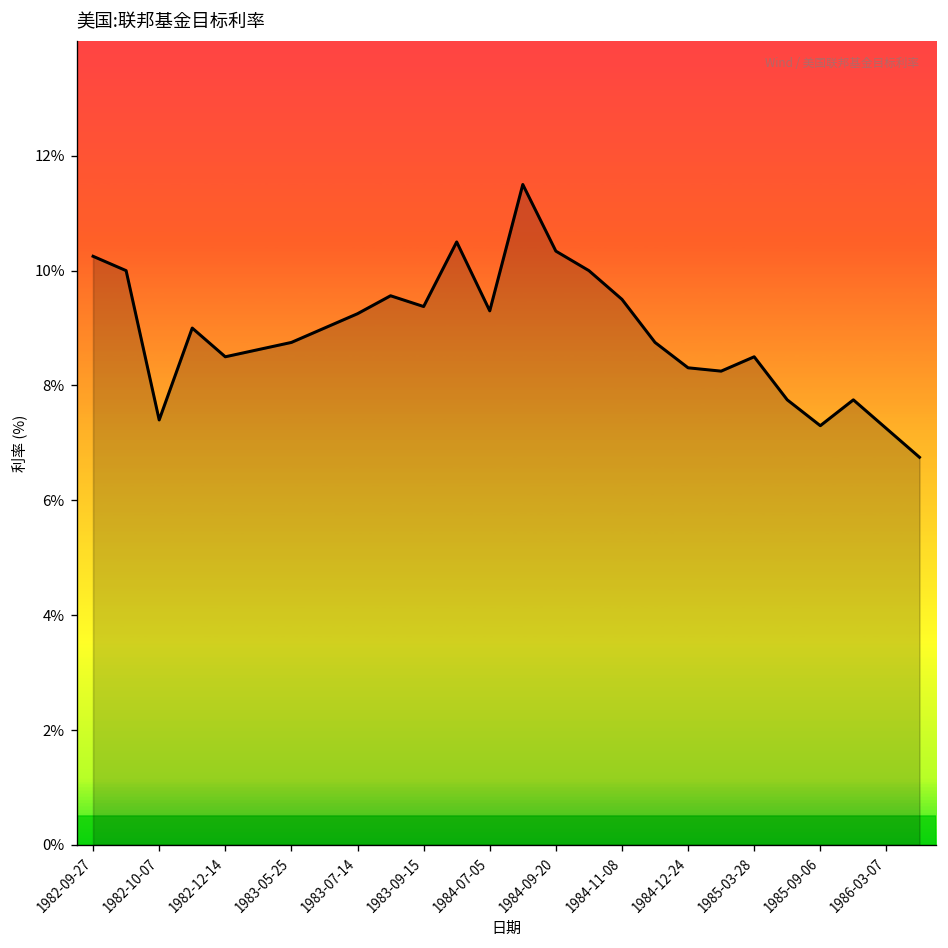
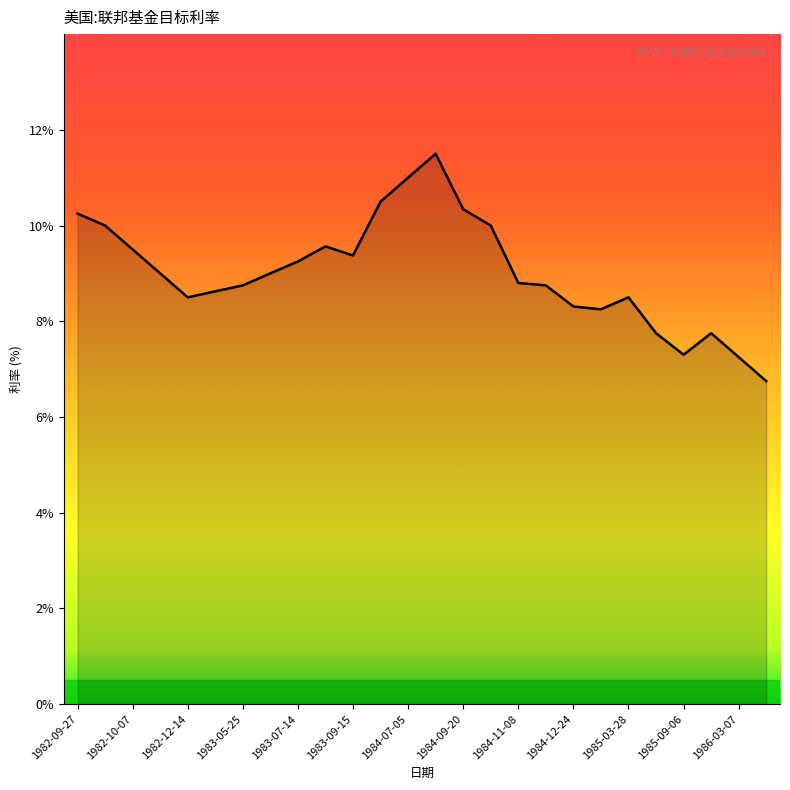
1982-10-07: 7.4% -> 9.5%
1984-07-05: 9.3% -> 11.0%
1984-11-08: 9.5% -> 8.8%
